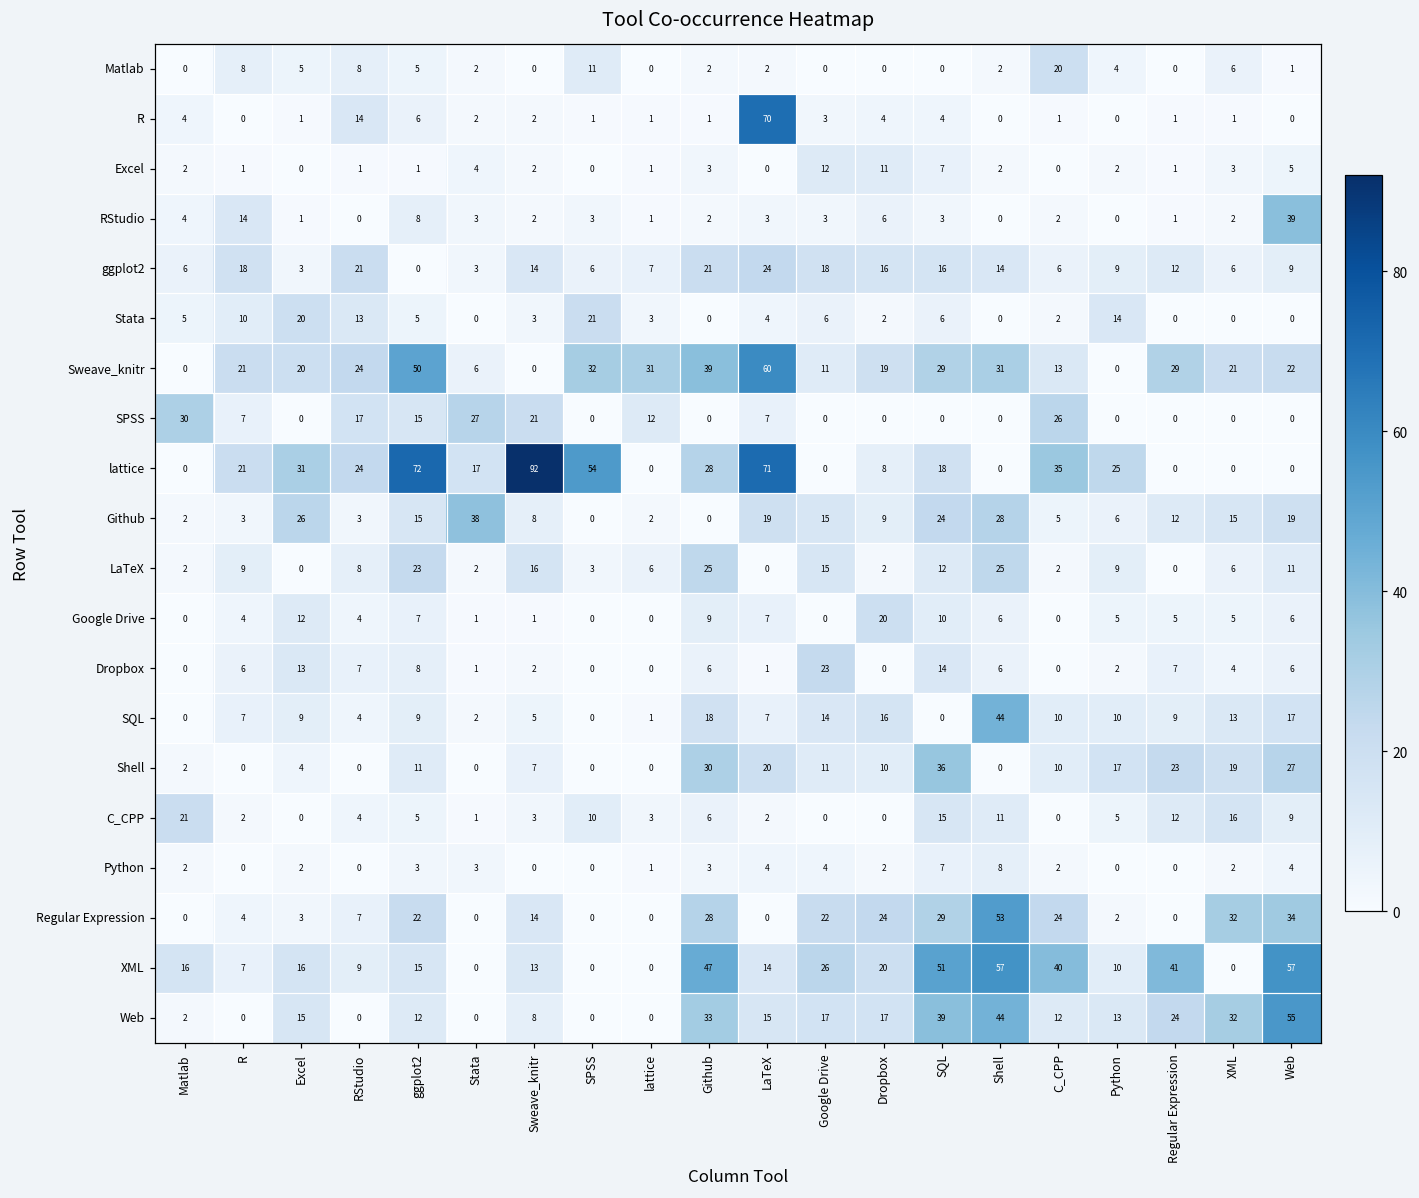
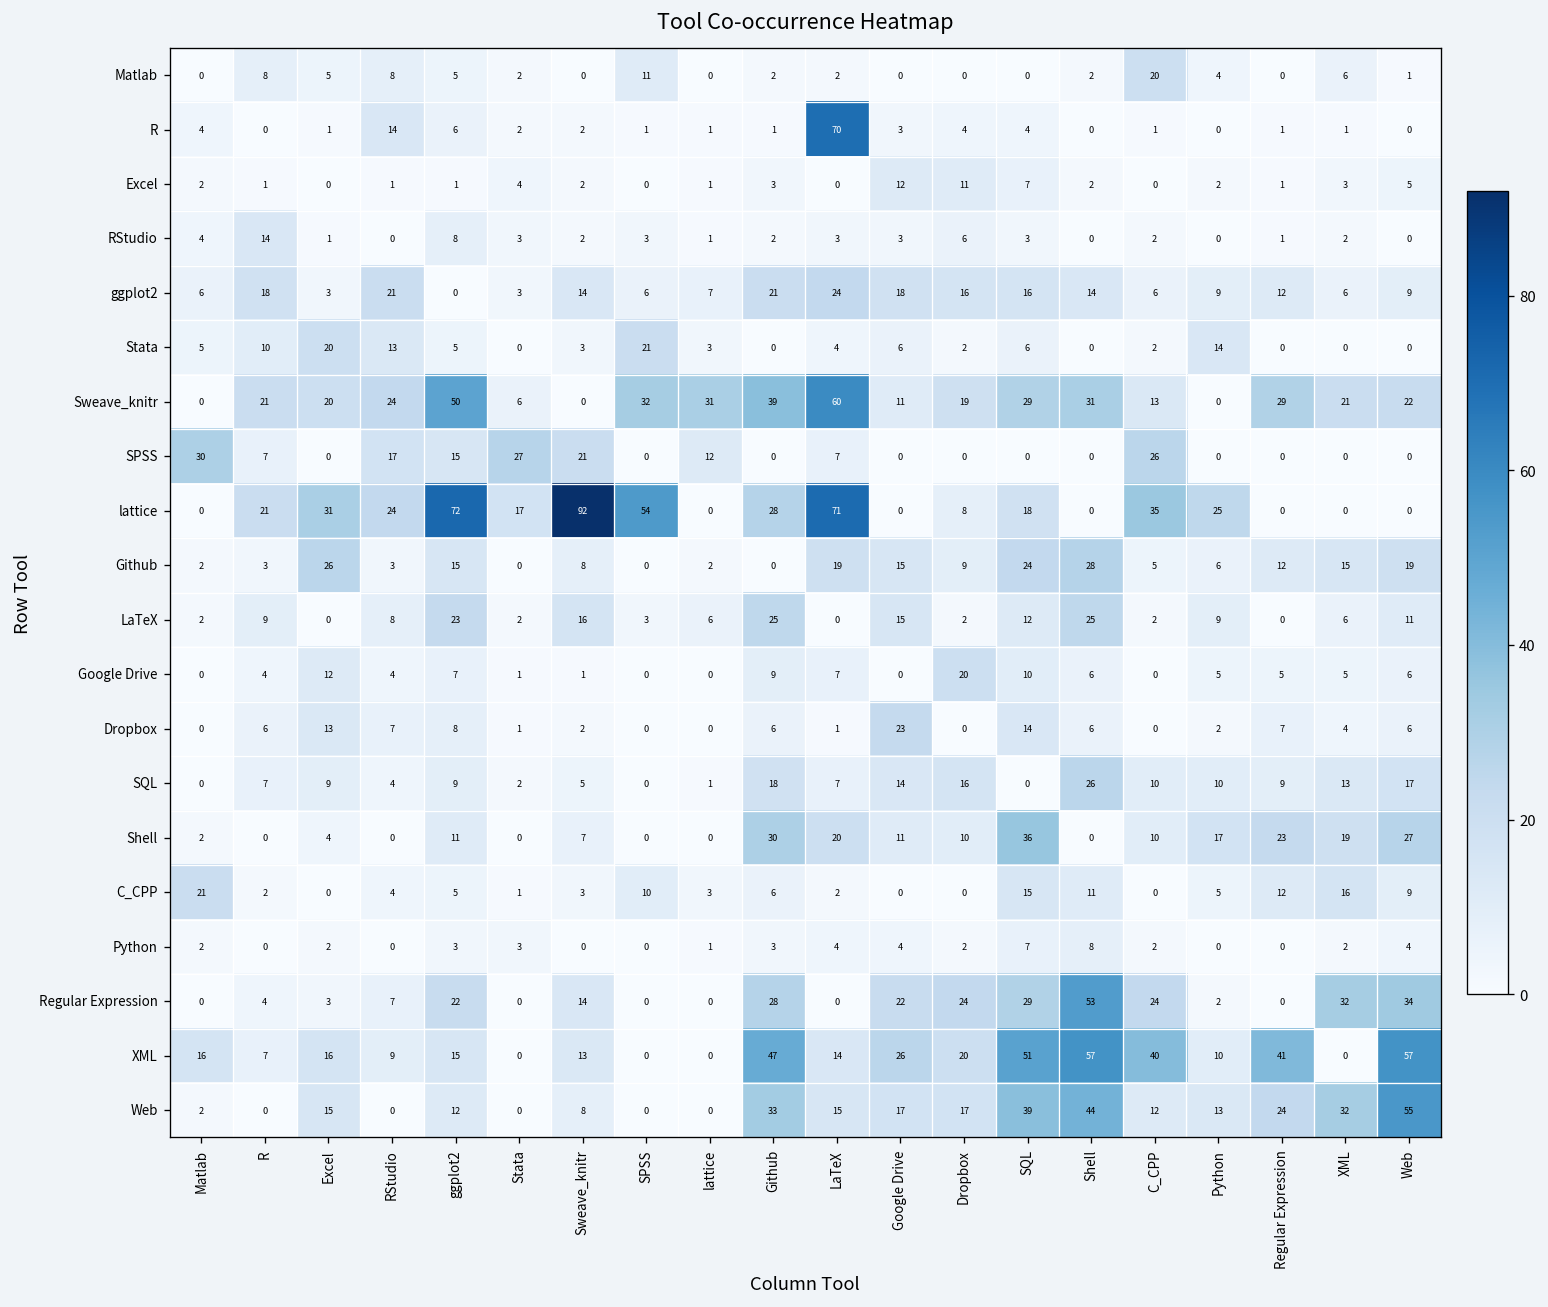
RStudio, Web: 39 -> 0
Github, Stata: 38 -> 0
SQL, Shell: 44 -> 26
